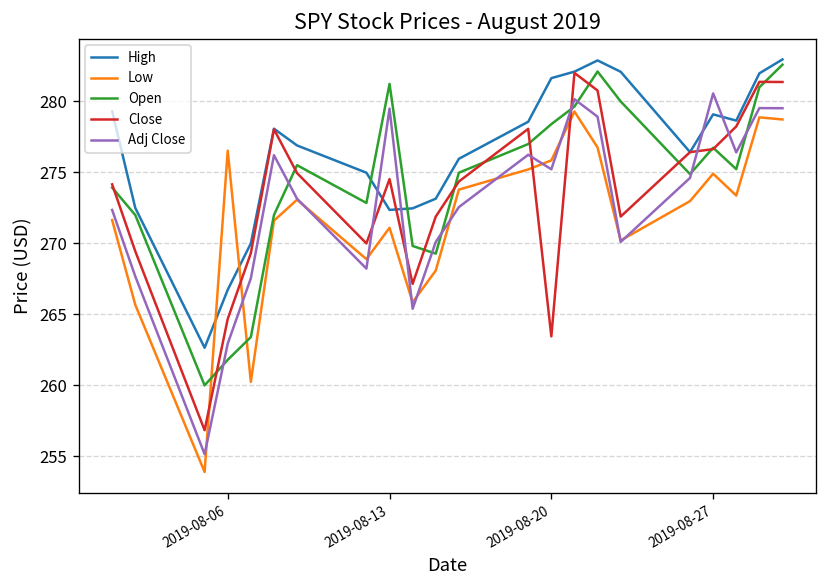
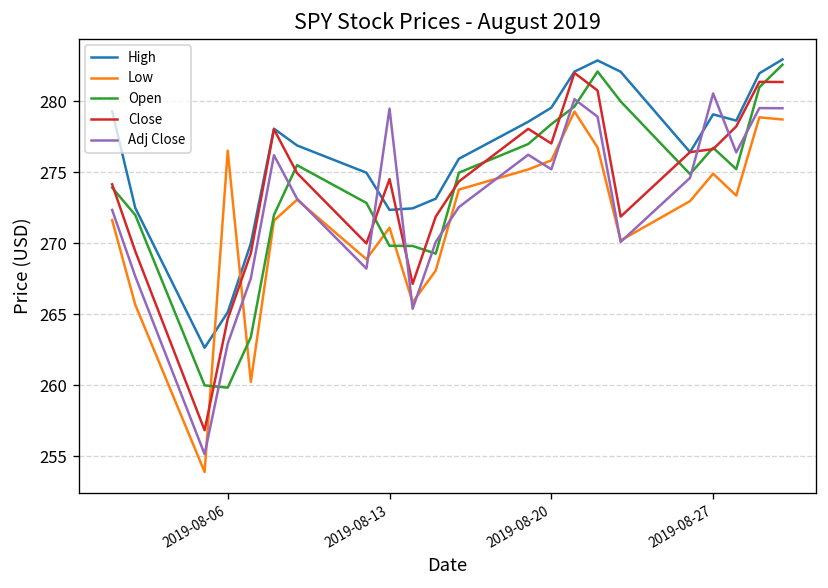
High, 2019-08-06: 266.7 -> 265.1
Open, 2019-08-06: 261.8 -> 259.8
Open, 2019-08-13: 281.2 -> 269.8
High, 2019-08-20: 281.6 -> 279.6
Close, 2019-08-20: 263.5 -> 277.0
